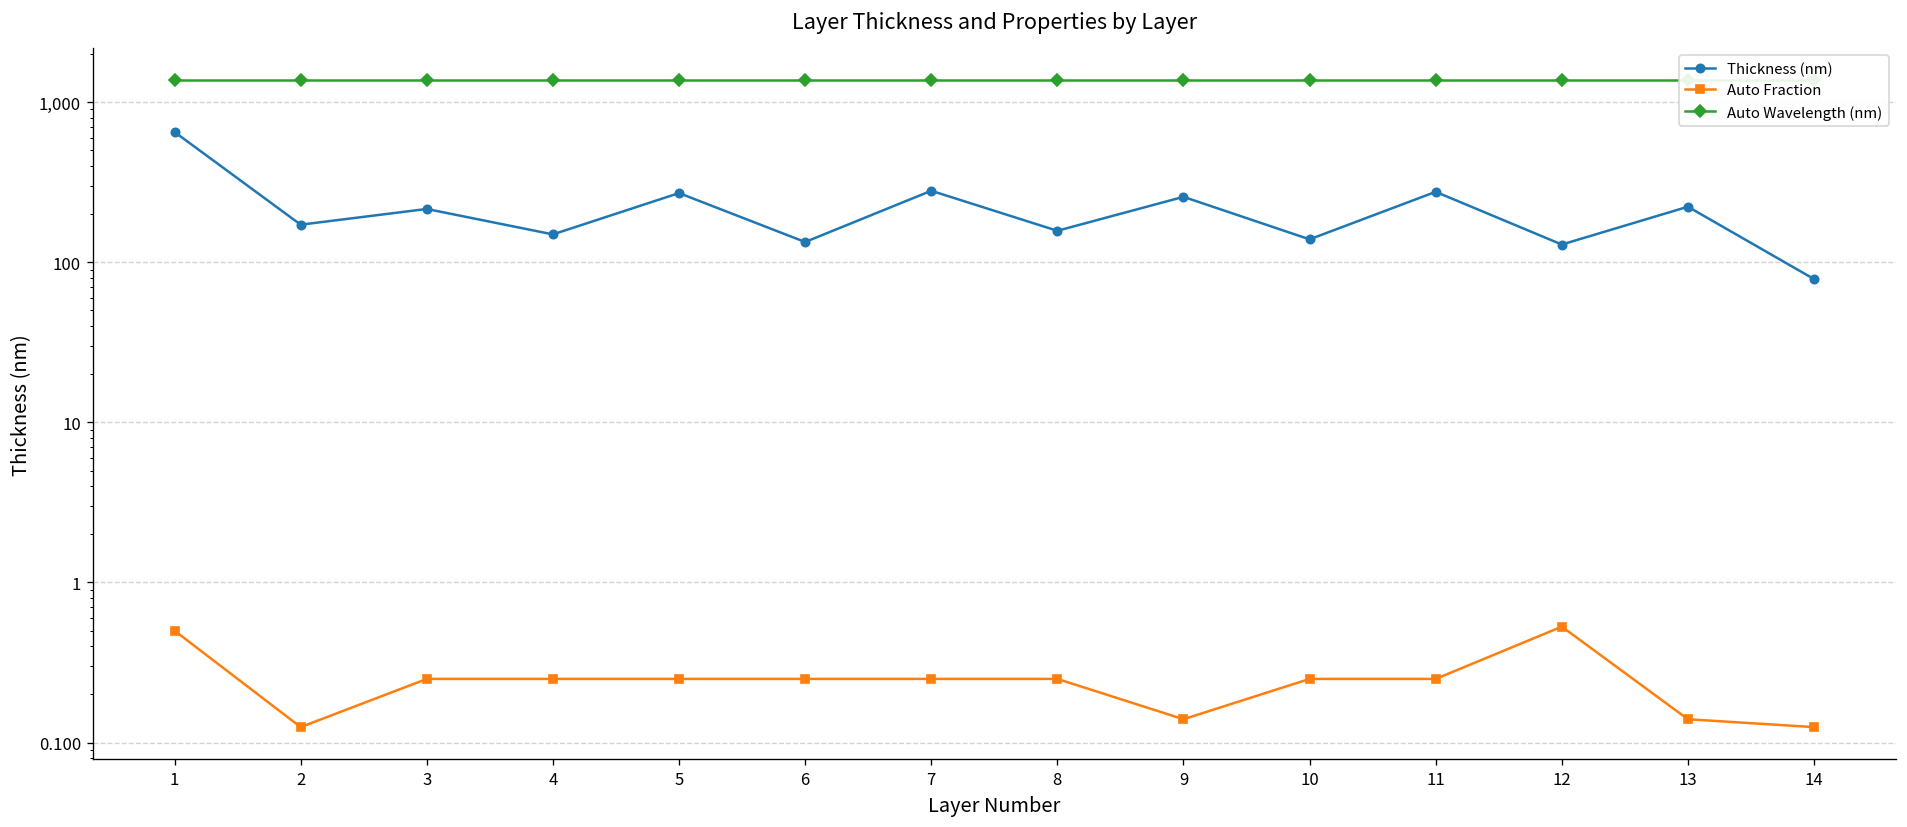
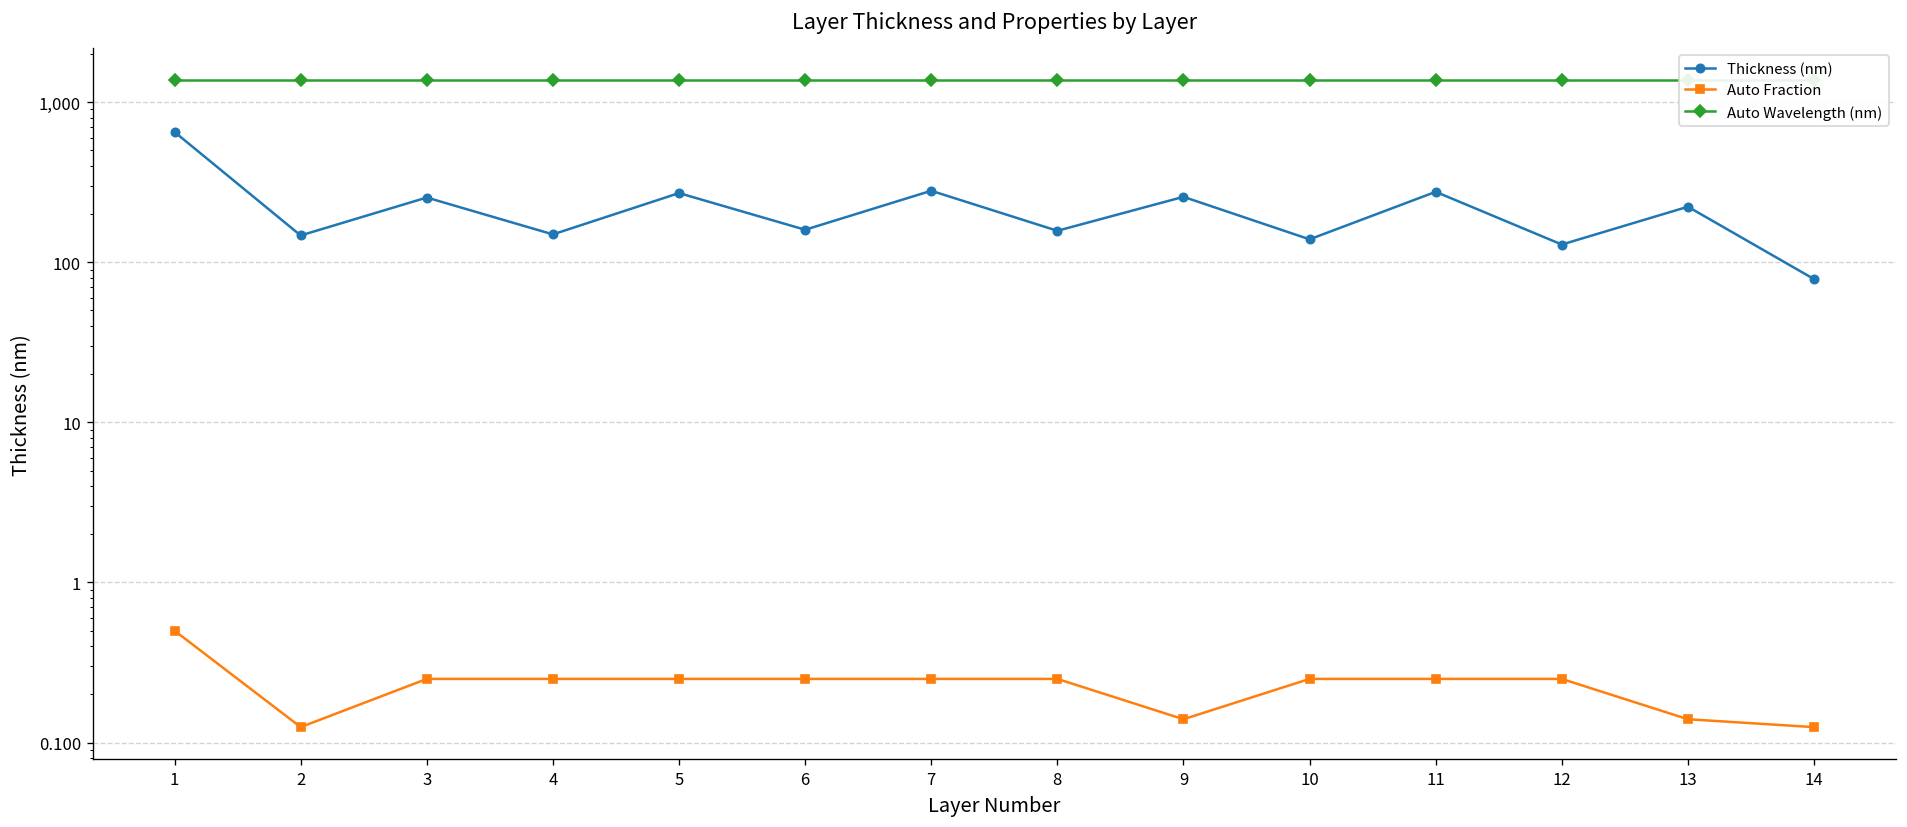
Thickness (nm), 2: 170 -> 150
Thickness (nm), 3: 210 -> 250
Thickness (nm), 6: 130 -> 160
Auto Fraction, 12: 0.53 -> 0.25
